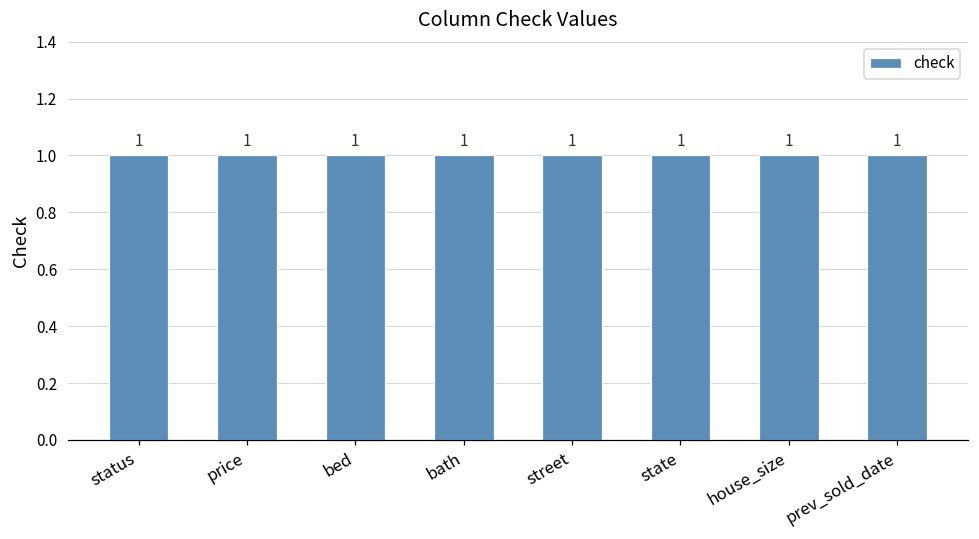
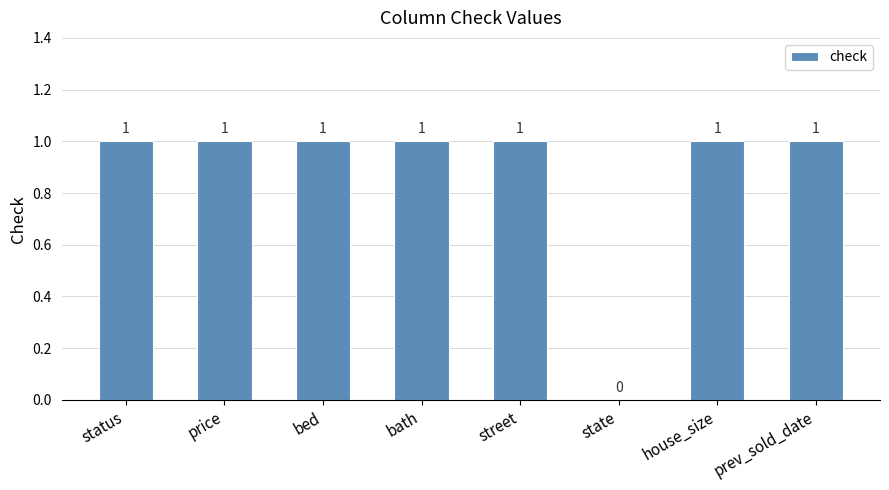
state: 1 -> 0
